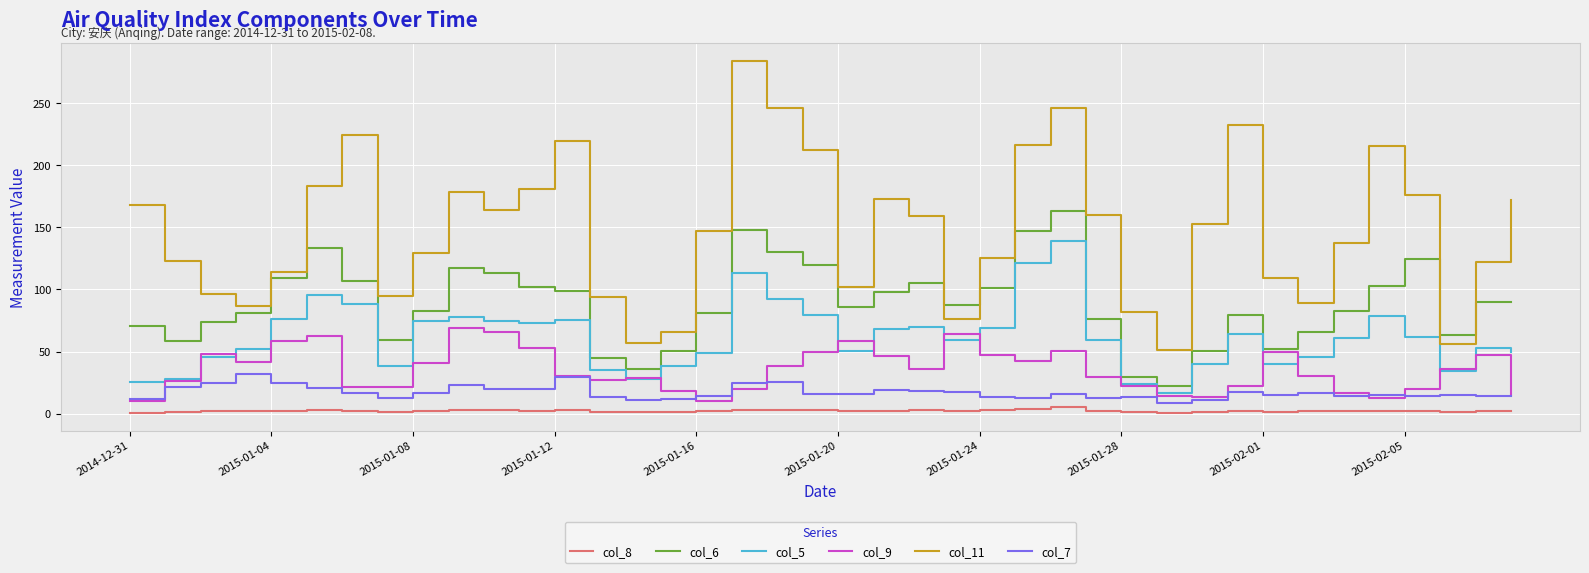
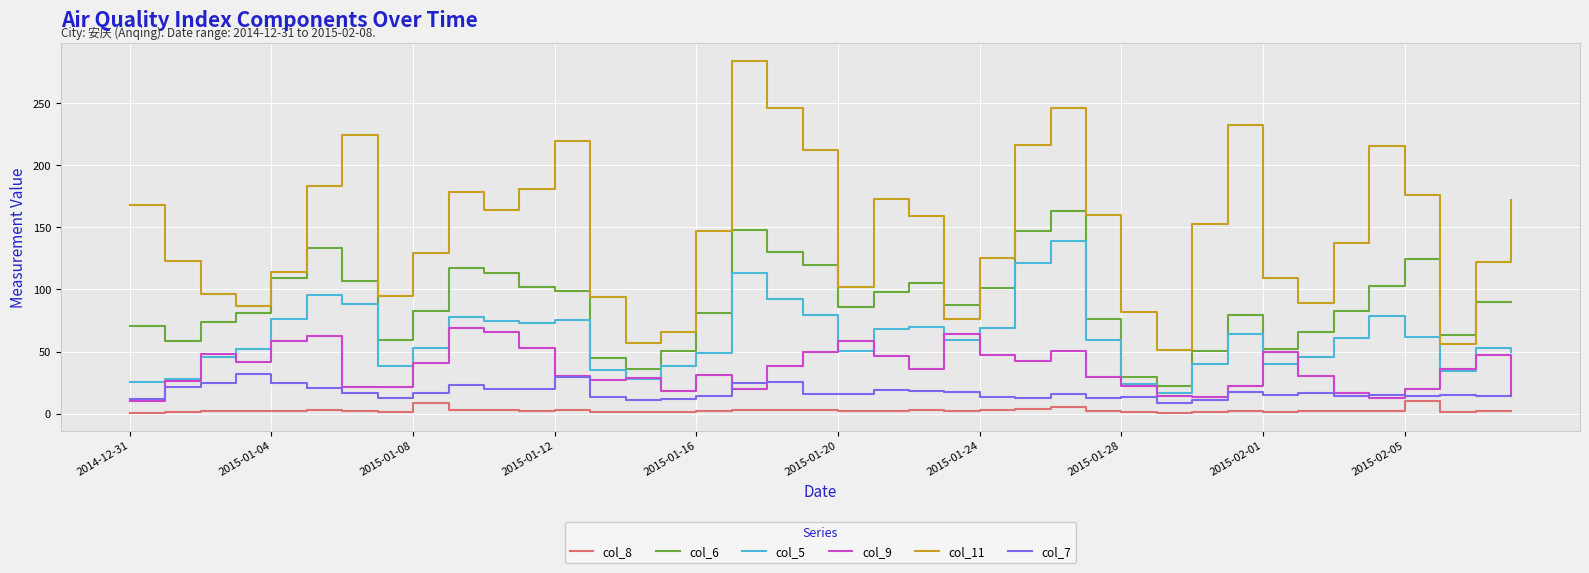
col_8, 2015-01-08: 2 -> 8
col_5, 2015-01-08: 75 -> 53
col_9, 2015-01-16: 10 -> 31
col_8, 2015-02-05: 2 -> 10
